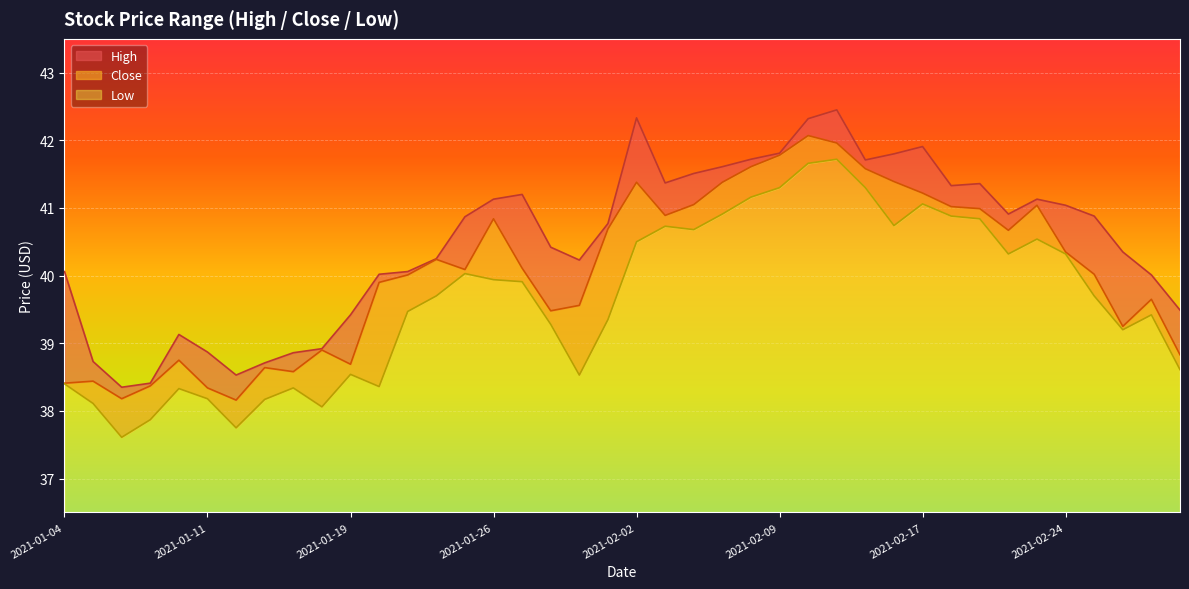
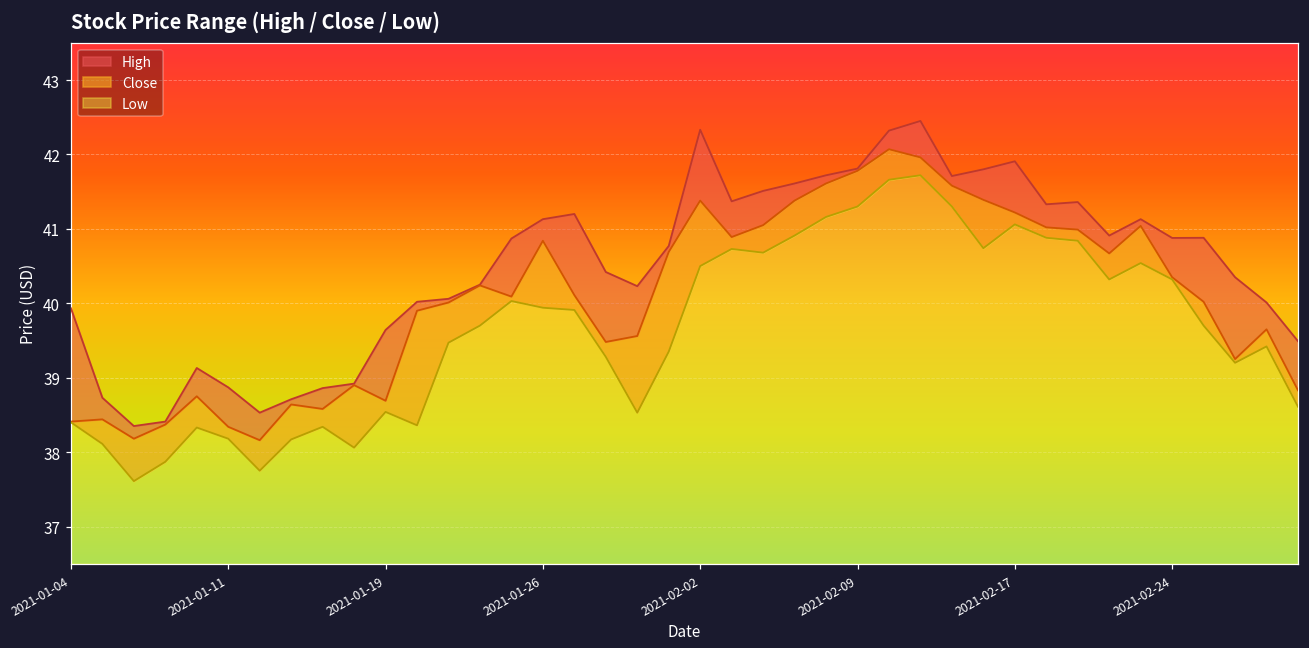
High, 2021-01-04: 40.1 -> 39.9
High, 2021-01-19: 39.4 -> 39.6
High, 2021-02-24: 41.0 -> 40.9
